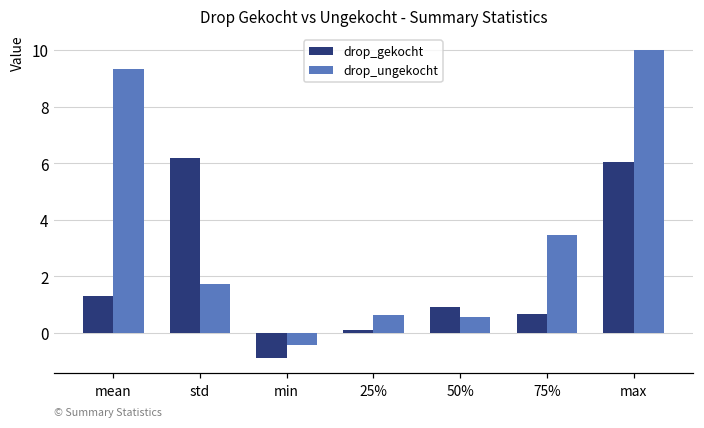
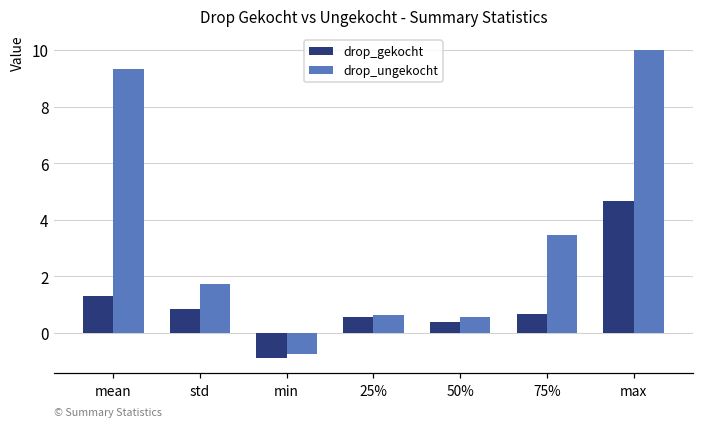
drop_gekocht, std: 6.2 -> 0.9
drop_ungekocht, min: -0.4 -> -0.8
drop_gekocht, 25%: 0.1 -> 0.5
drop_gekocht, 50%: 0.9 -> 0.4
drop_gekocht, max: 6.0 -> 4.6
